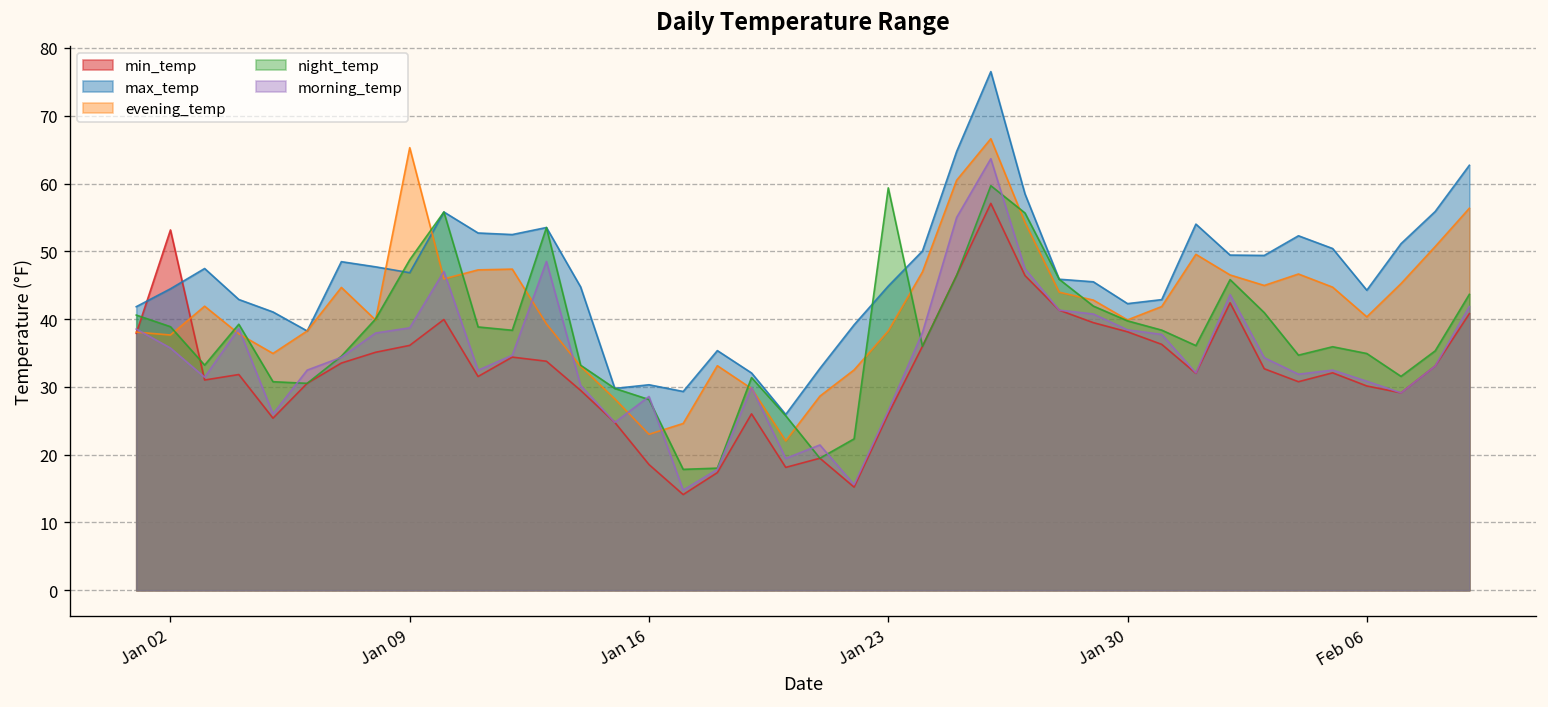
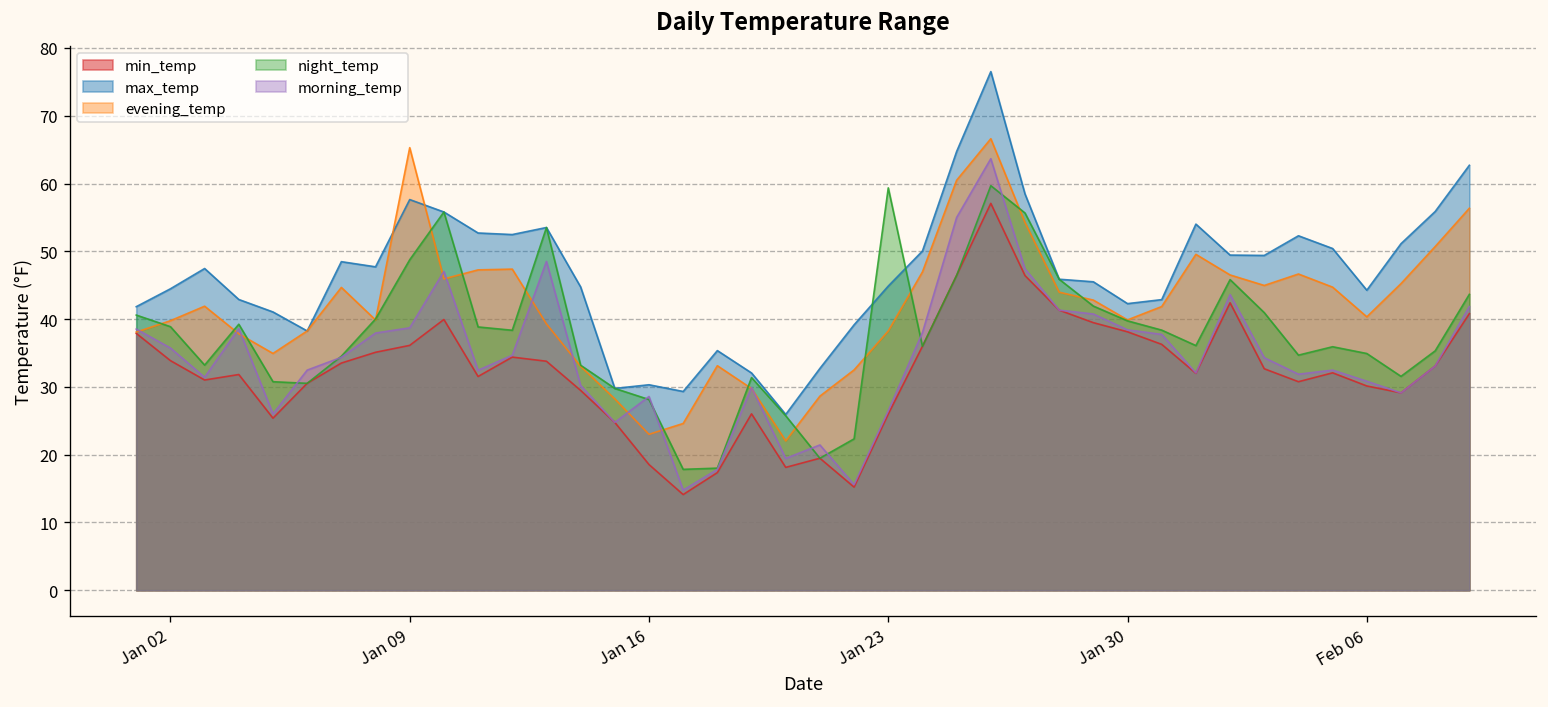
min_temp, Jan 02: 53 -> 34
evening_temp, Jan 02: 38 -> 40
max_temp, Jan 09: 47 -> 58
